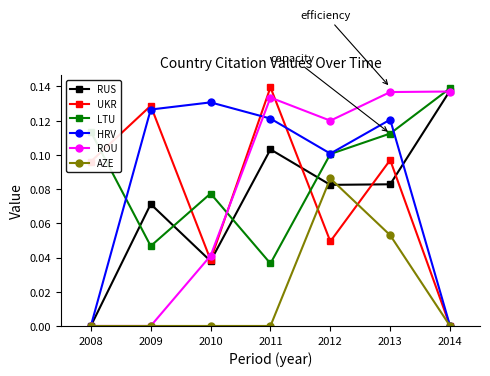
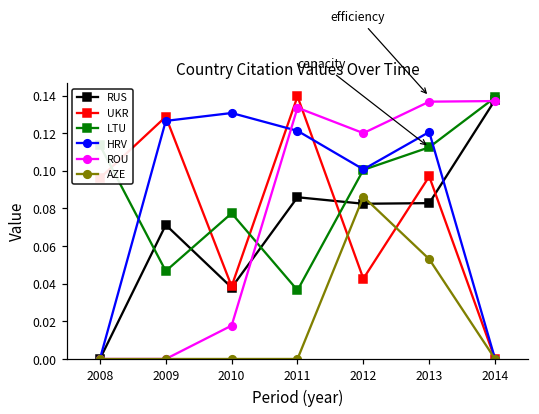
ROU, 2010: 0.041 -> 0.018
RUS, 2011: 0.103 -> 0.086
UKR, 2012: 0.049 -> 0.043
